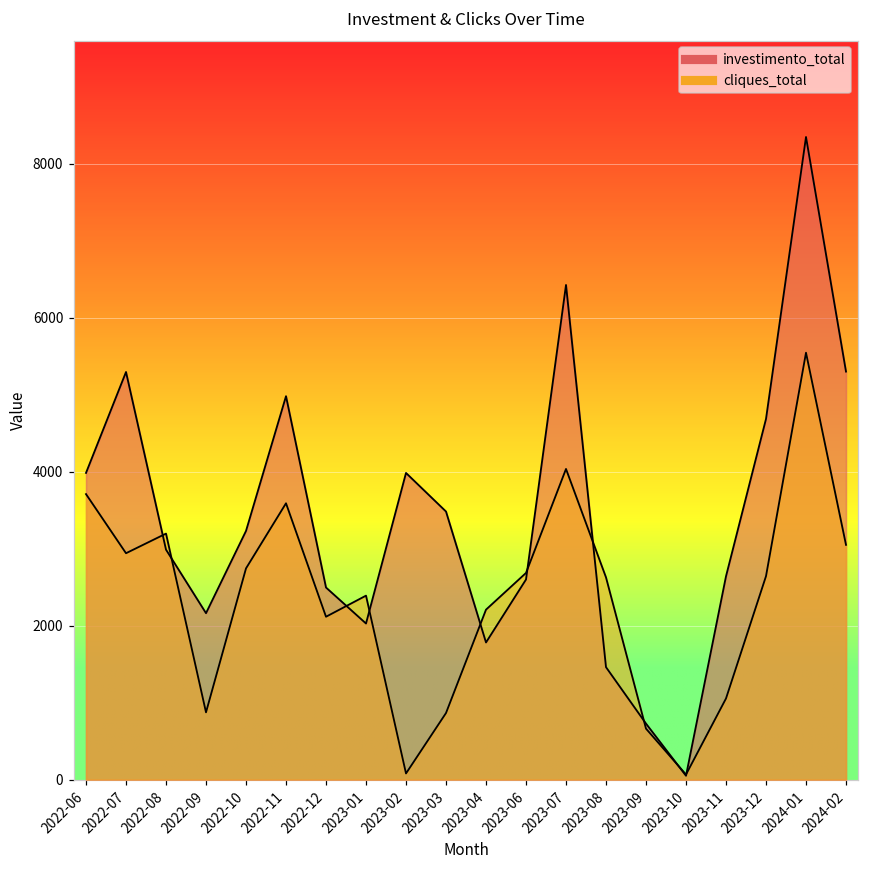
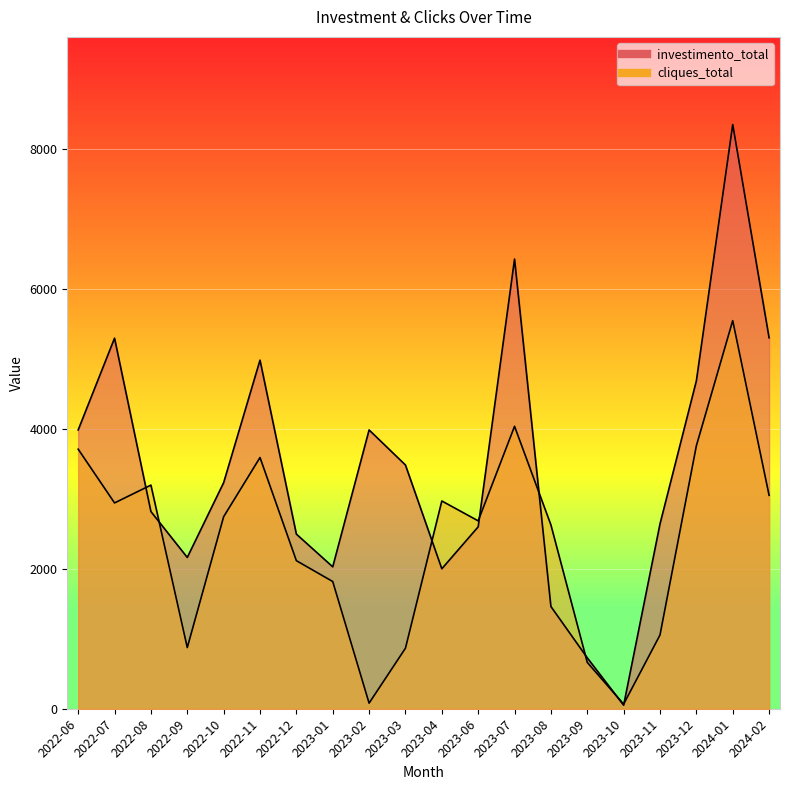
investimento_total, 2022-08: 3000 -> 2800
cliques_total, 2023-01: 2400 -> 1800
investimento_total, 2023-04: 1800 -> 2000
cliques_total, 2023-04: 2200 -> 3000
cliques_total, 2023-12: 2600 -> 3800
